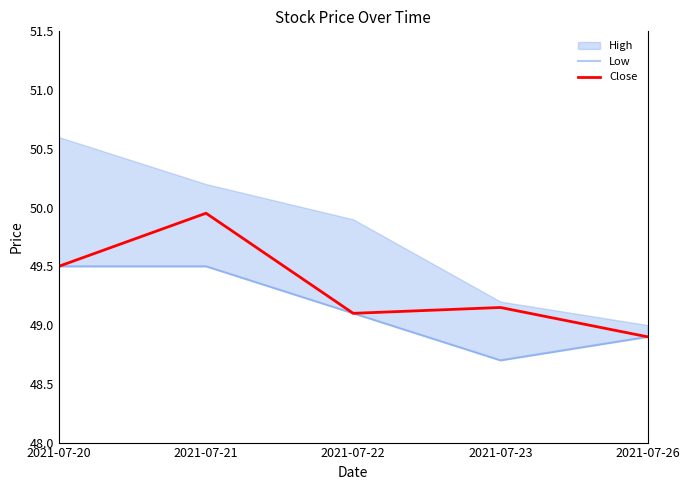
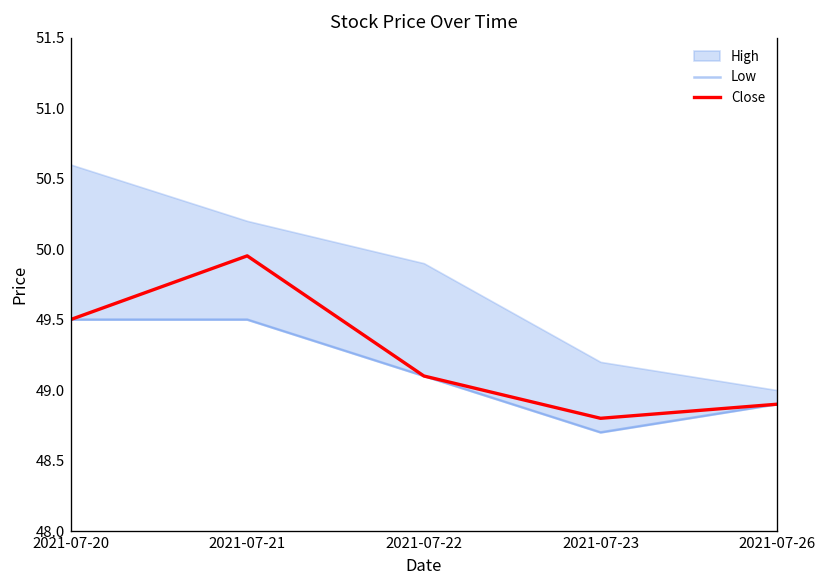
Close, 2021-07-23: 49.15 -> 48.80
